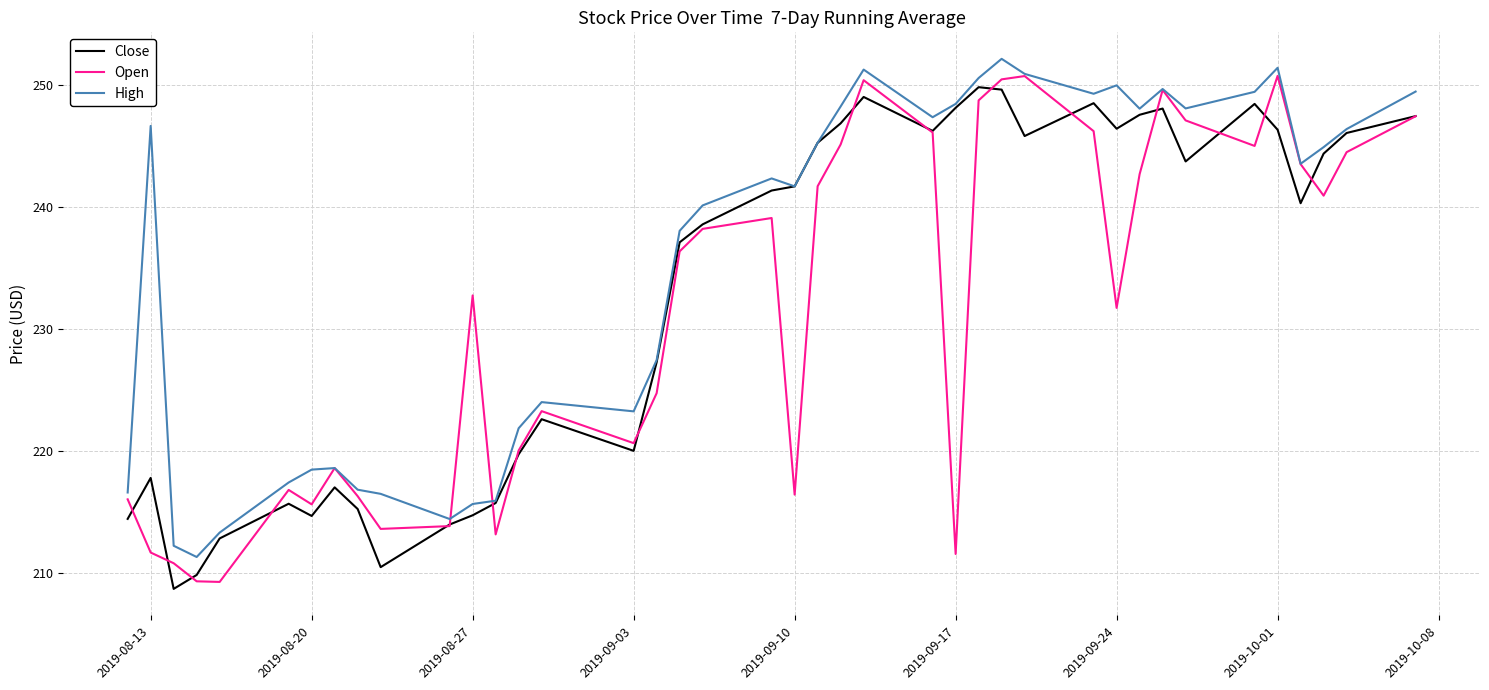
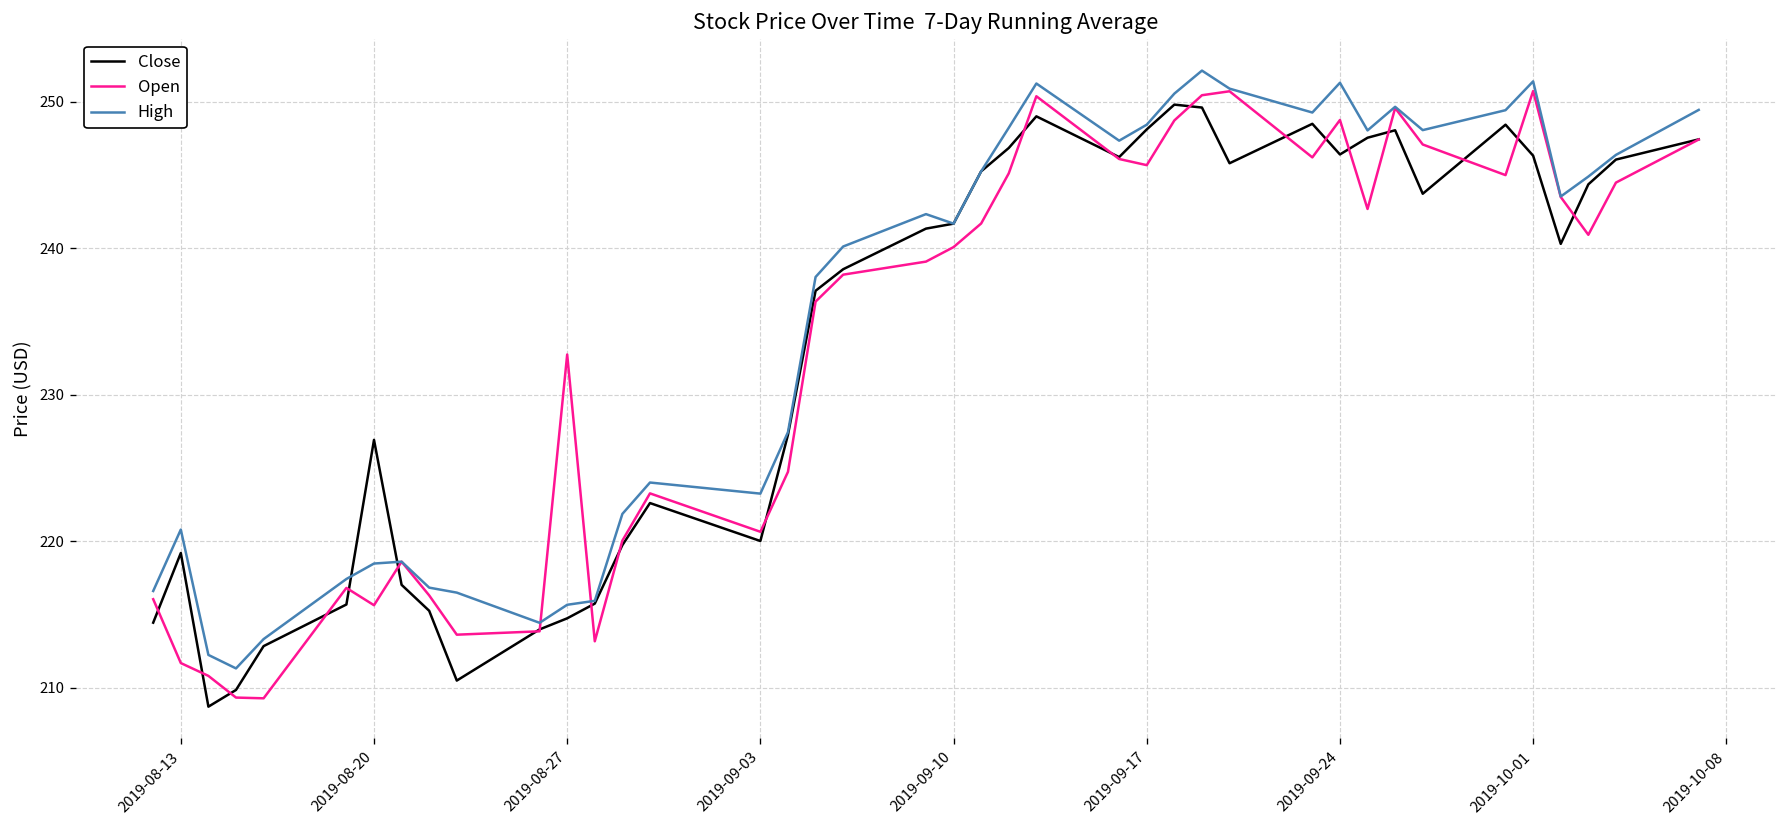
Close, 2019-08-13: 217.8 -> 219.2
High, 2019-08-13: 246.6 -> 220.8
Close, 2019-08-20: 214.7 -> 226.9
Open, 2019-09-10: 216.4 -> 240.1
Open, 2019-09-17: 211.6 -> 245.7
Open, 2019-09-24: 231.7 -> 248.7
High, 2019-09-24: 249.9 -> 251.3
